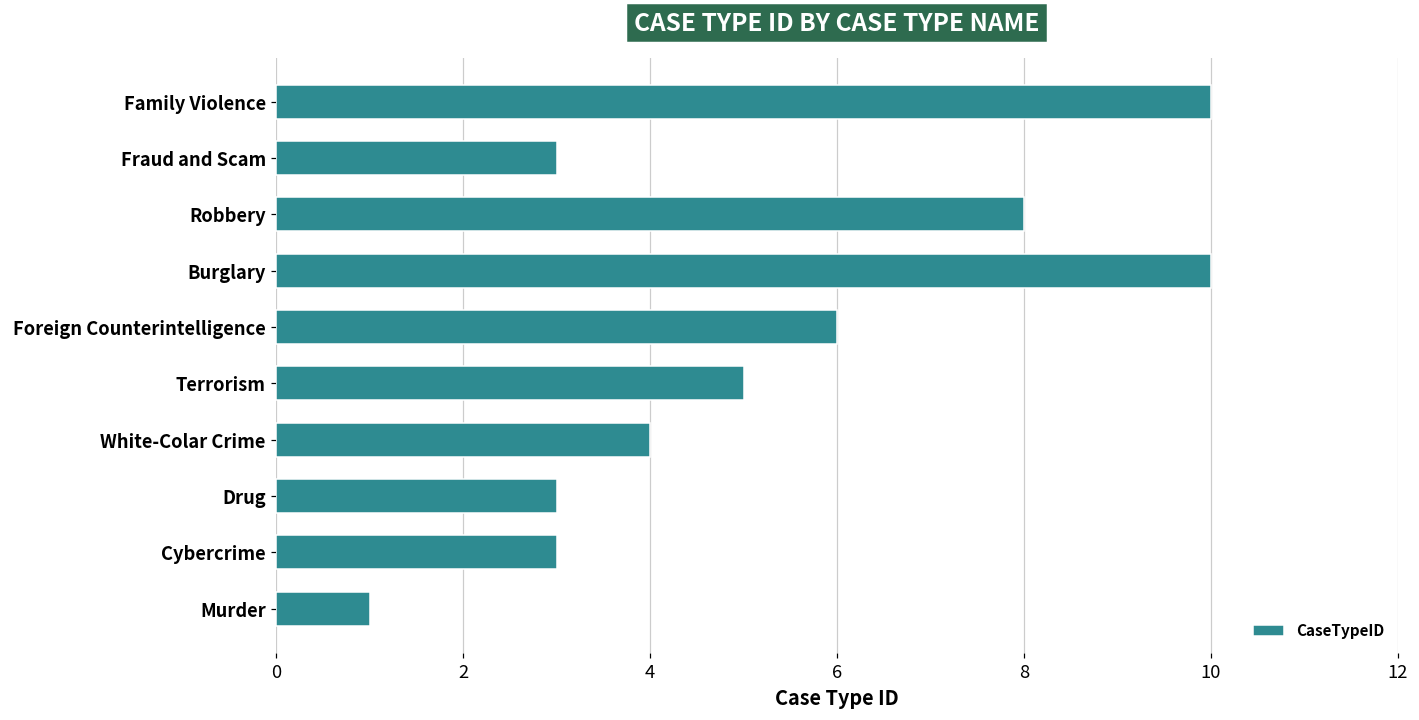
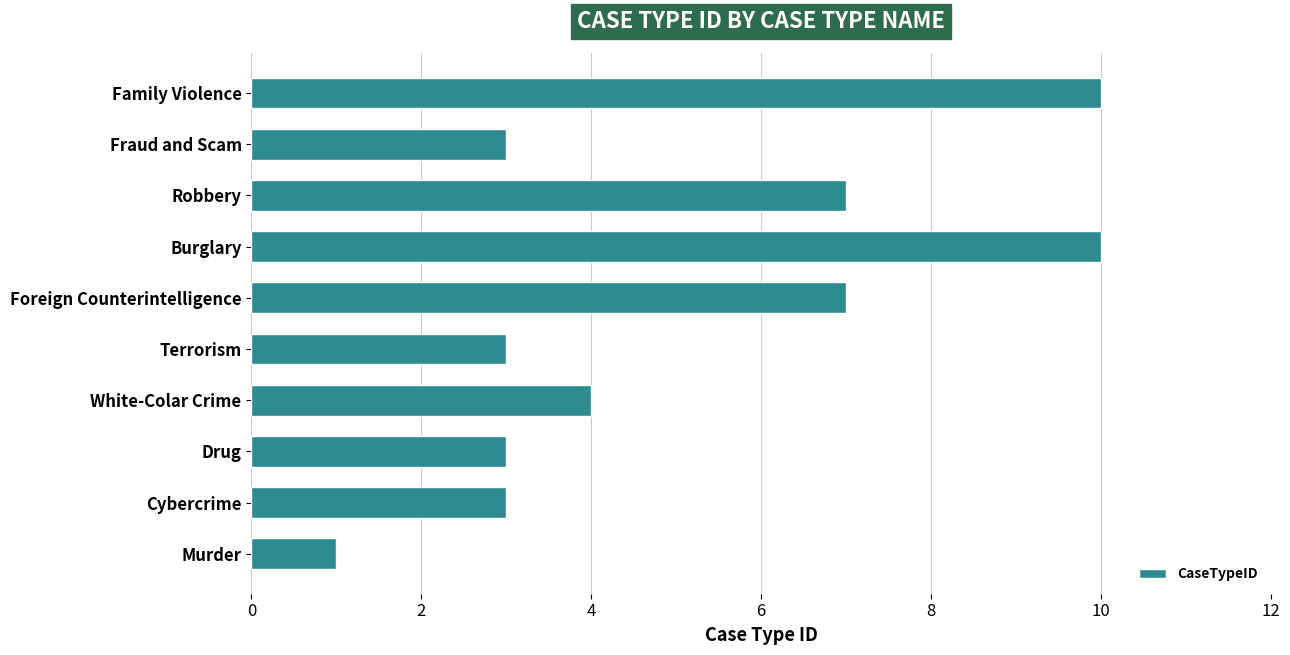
Robbery: 8 -> 7
Foreign Counterintelligence: 6 -> 7
Terrorism: 5 -> 3
